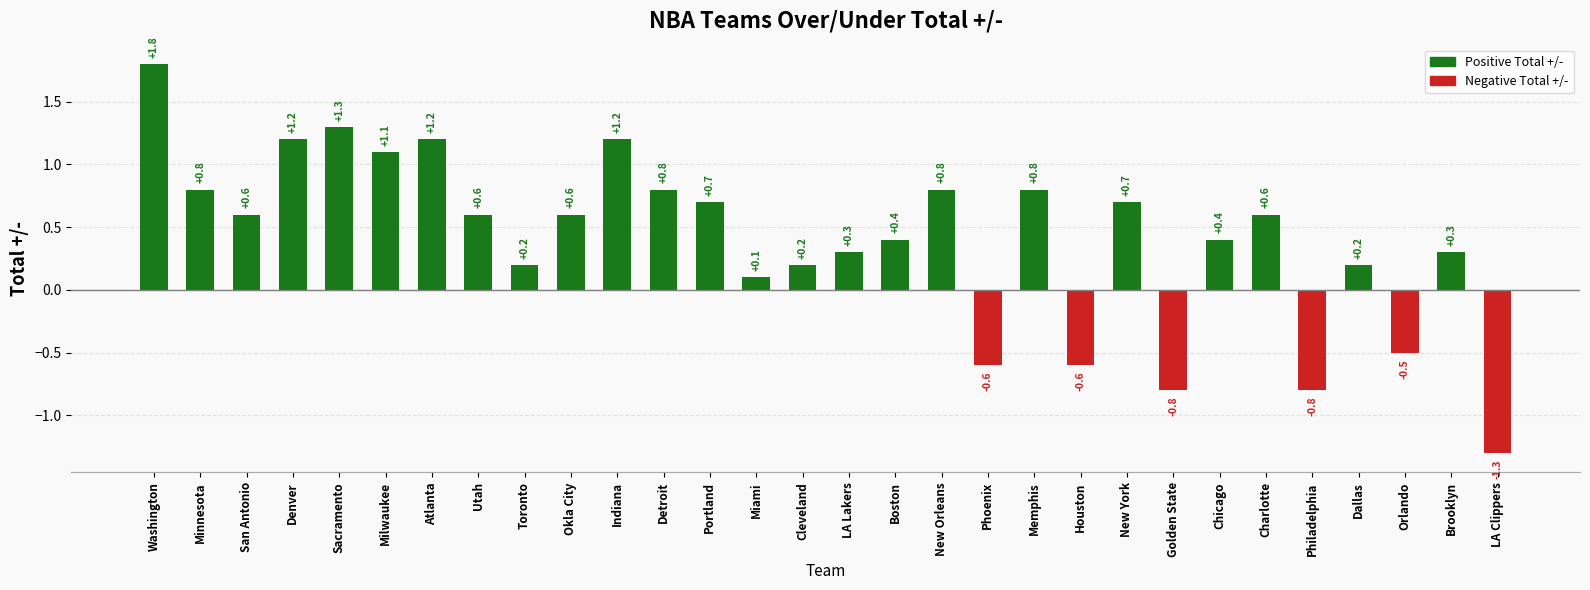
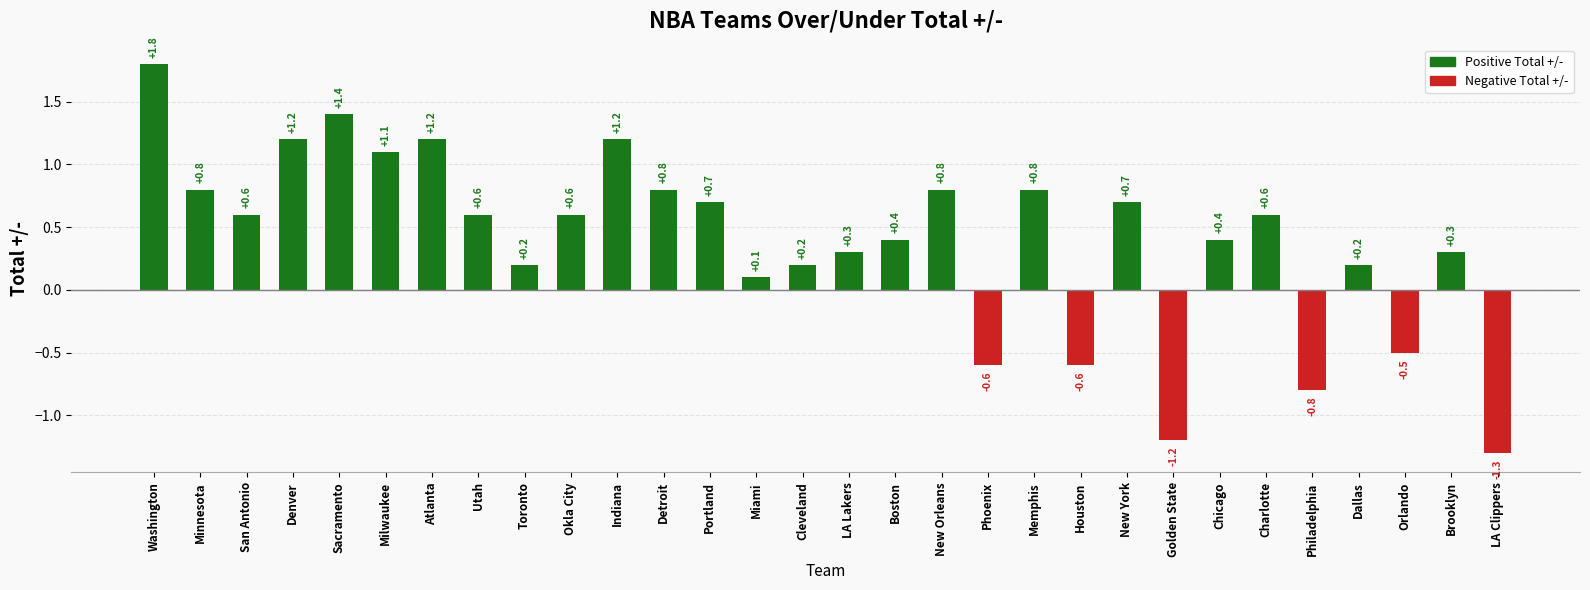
Sacramento: +1.3 -> +1.4
Golden State: -0.8 -> -1.2
